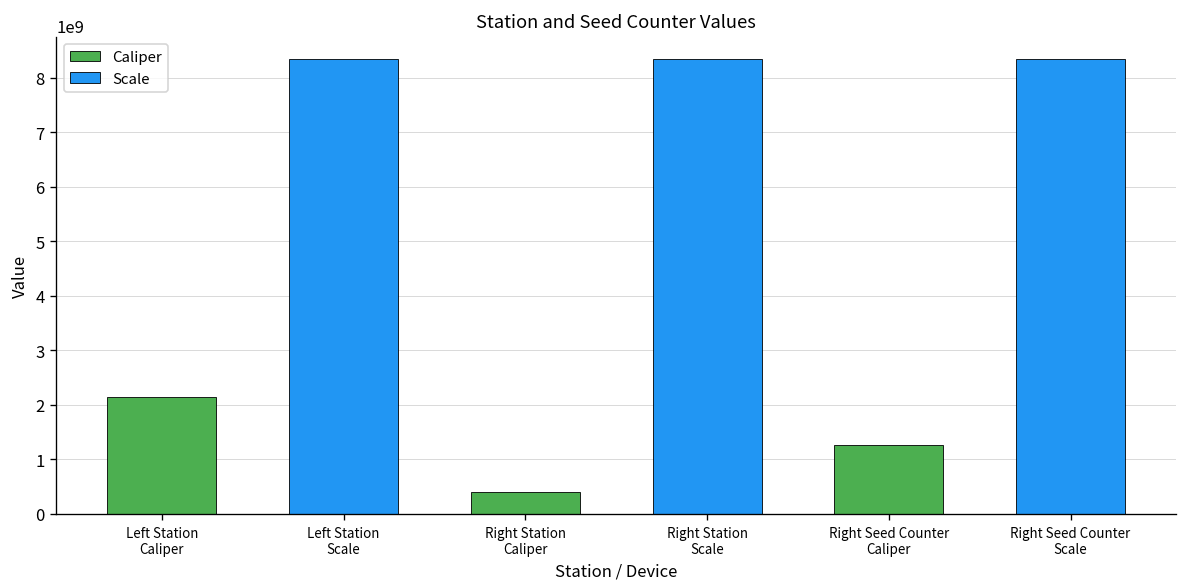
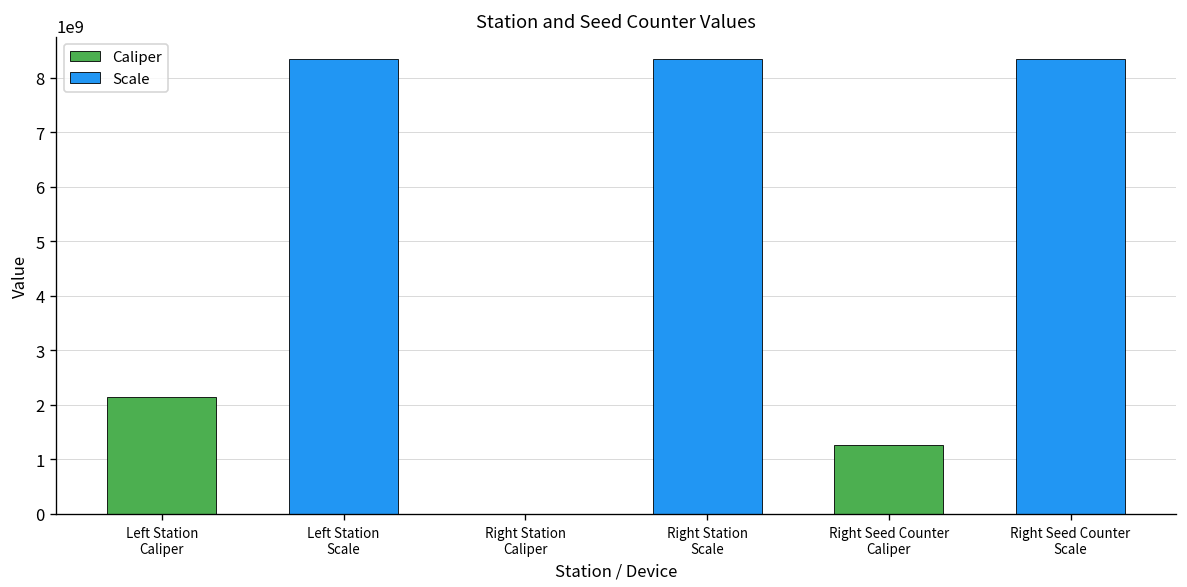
Right Station Caliper: 400000000 -> 0
